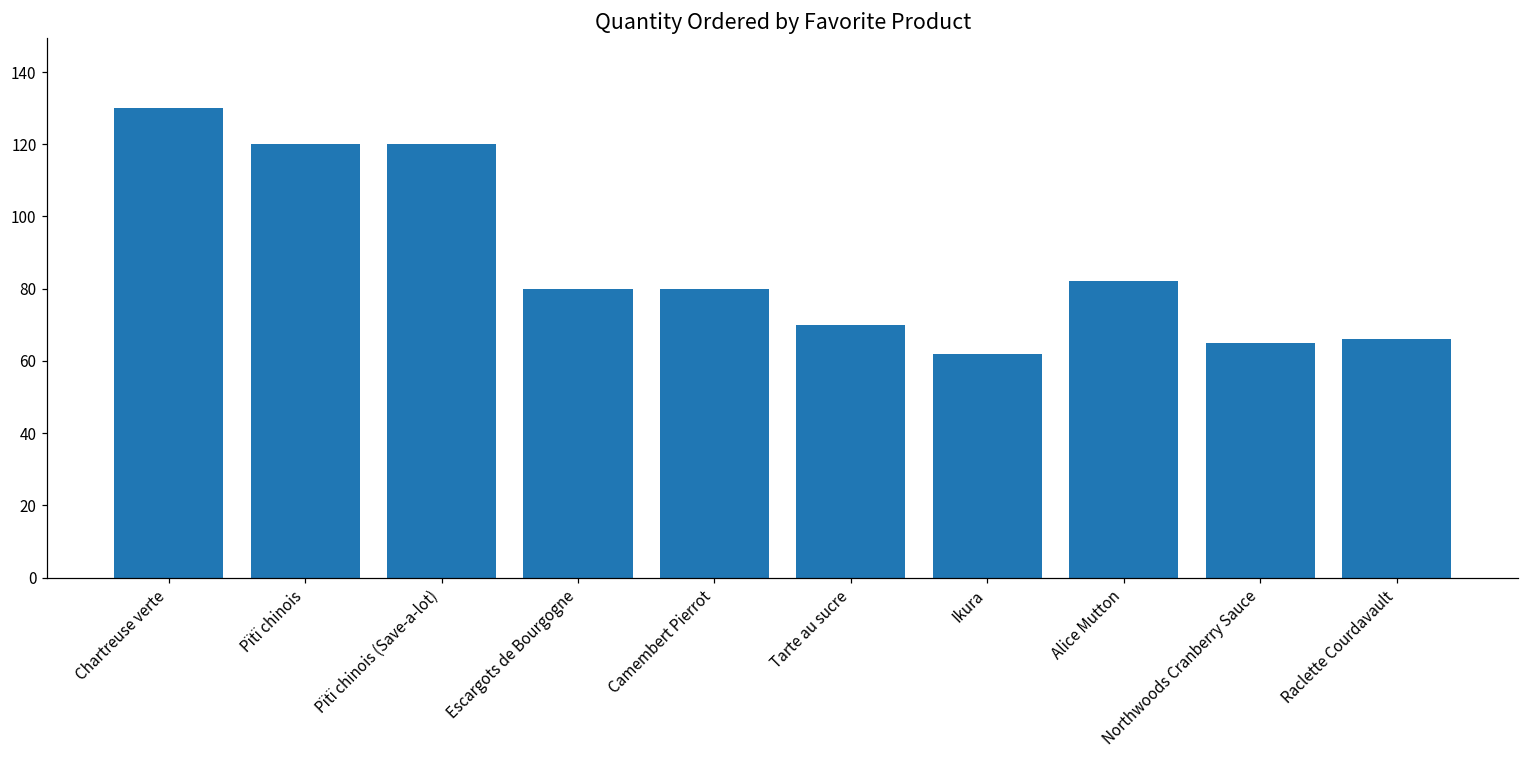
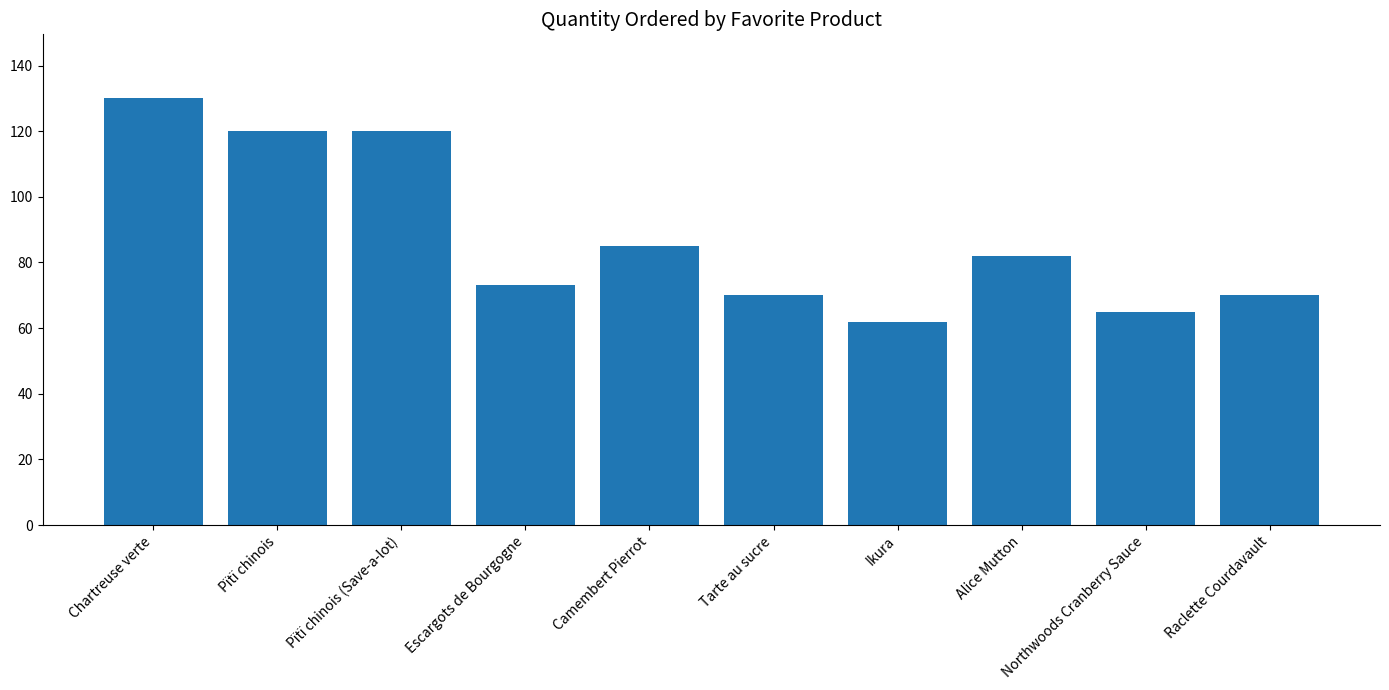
Escargots de Bourgogne: 80 -> 73
Camembert Pierrot: 80 -> 85
Raclette Courdavault: 66 -> 70
